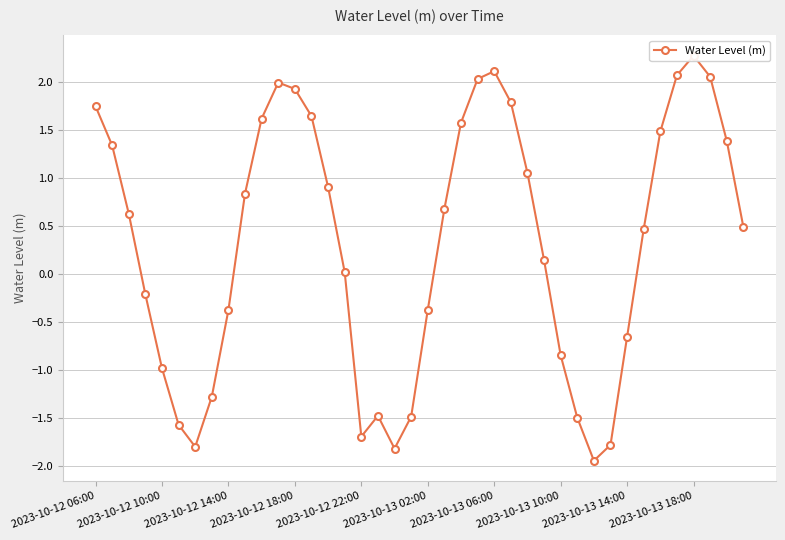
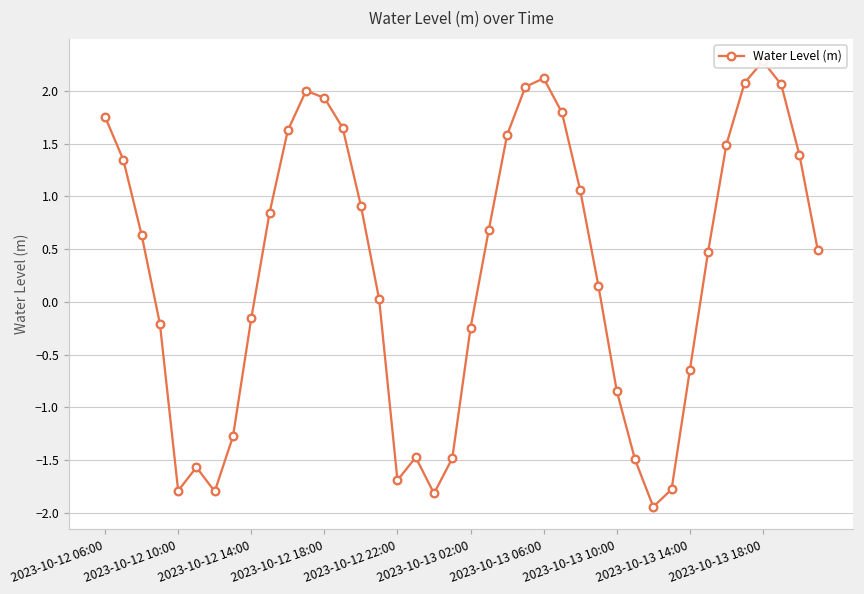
2023-10-12 10:00: -1.0 -> -1.8
2023-10-12 14:00: -0.4 -> -0.2
2023-10-13 02:00: -0.4 -> -0.2
